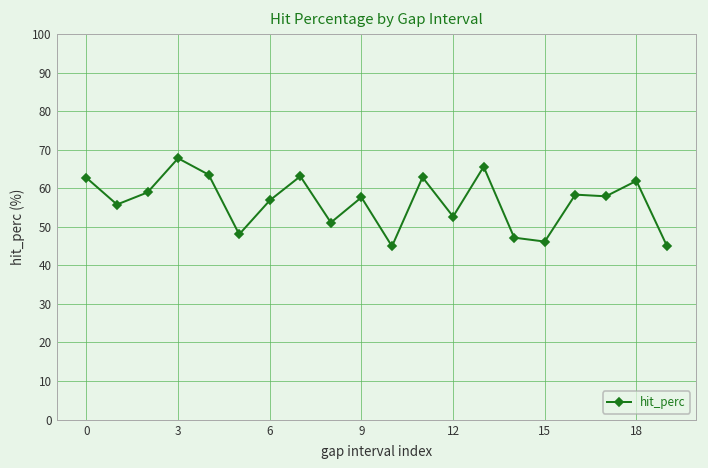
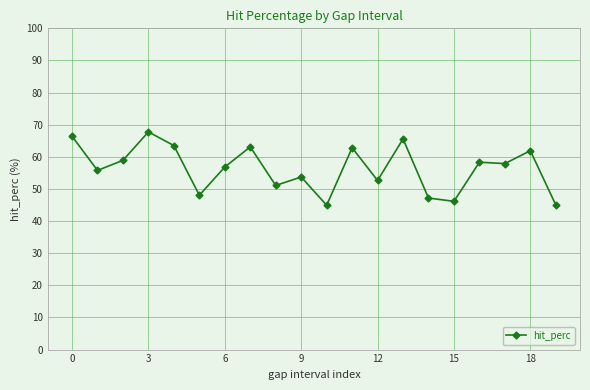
0: 63 -> 66
9: 58 -> 54
